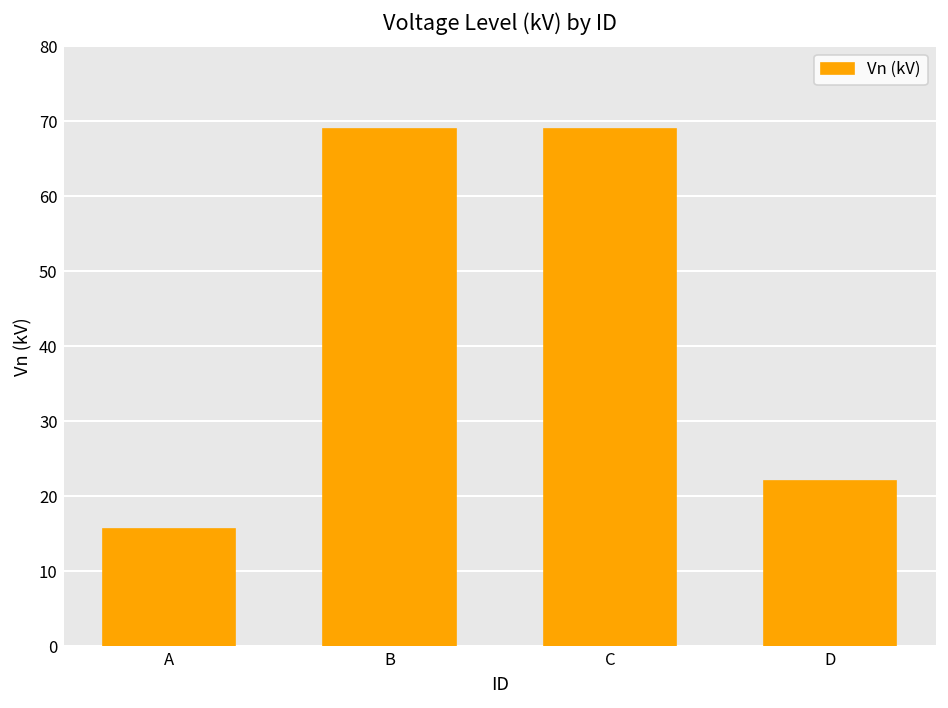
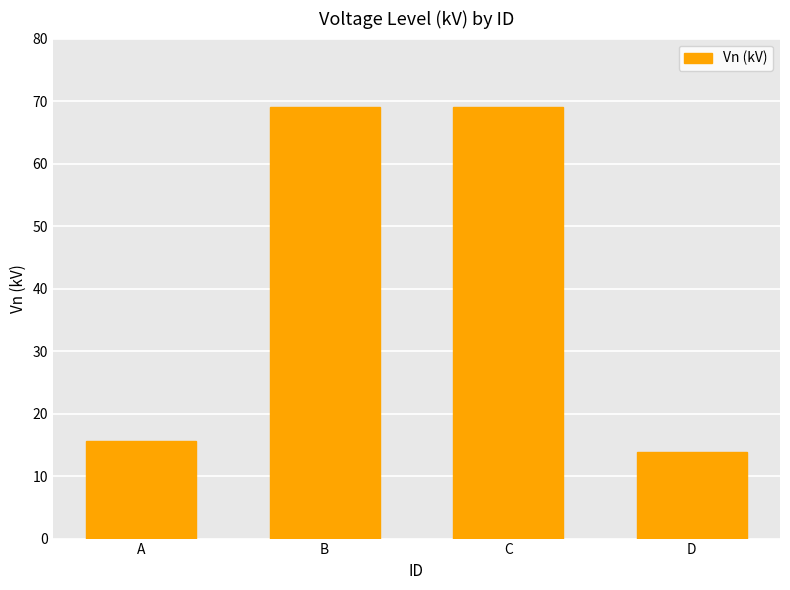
D: 22 -> 14
